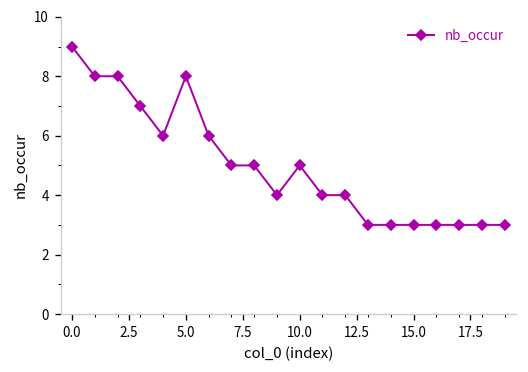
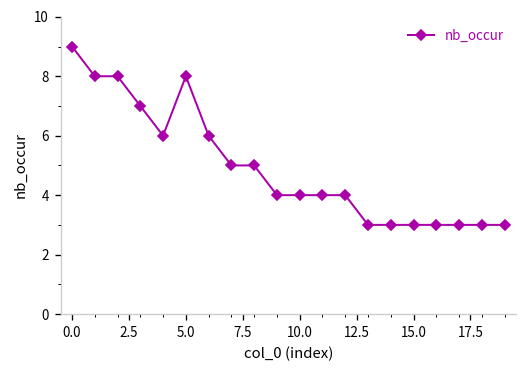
10.0: 5 -> 4
